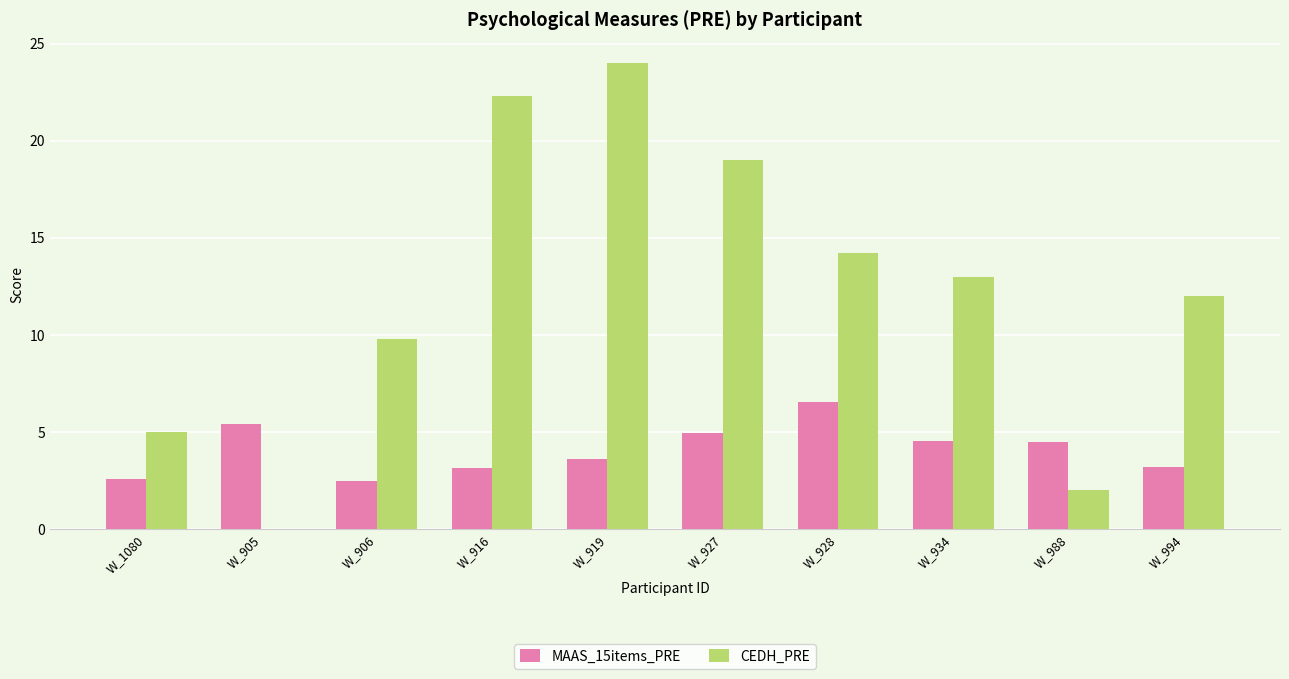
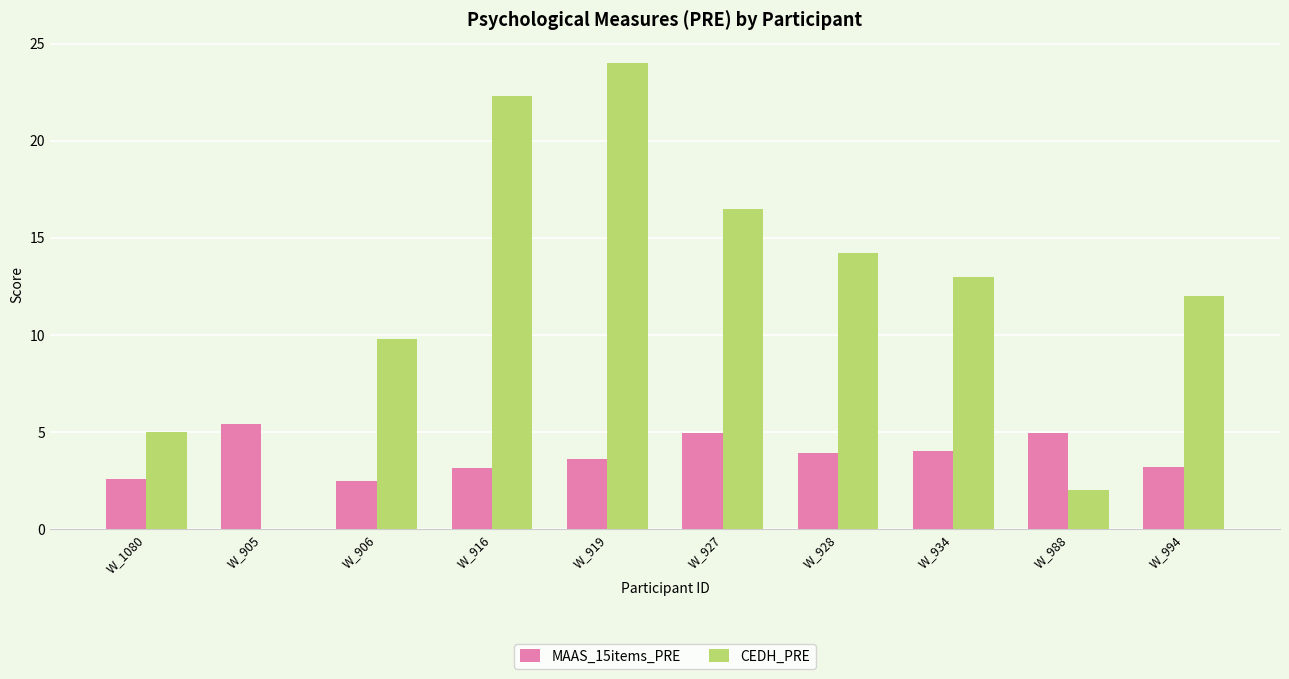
CEDH_PRE, W_927: 19.0 -> 16.5
MAAS_15items_PRE, W_928: 6.6 -> 3.9
MAAS_15items_PRE, W_934: 4.5 -> 4.0
MAAS_15items_PRE, W_988: 4.5 -> 5.0
